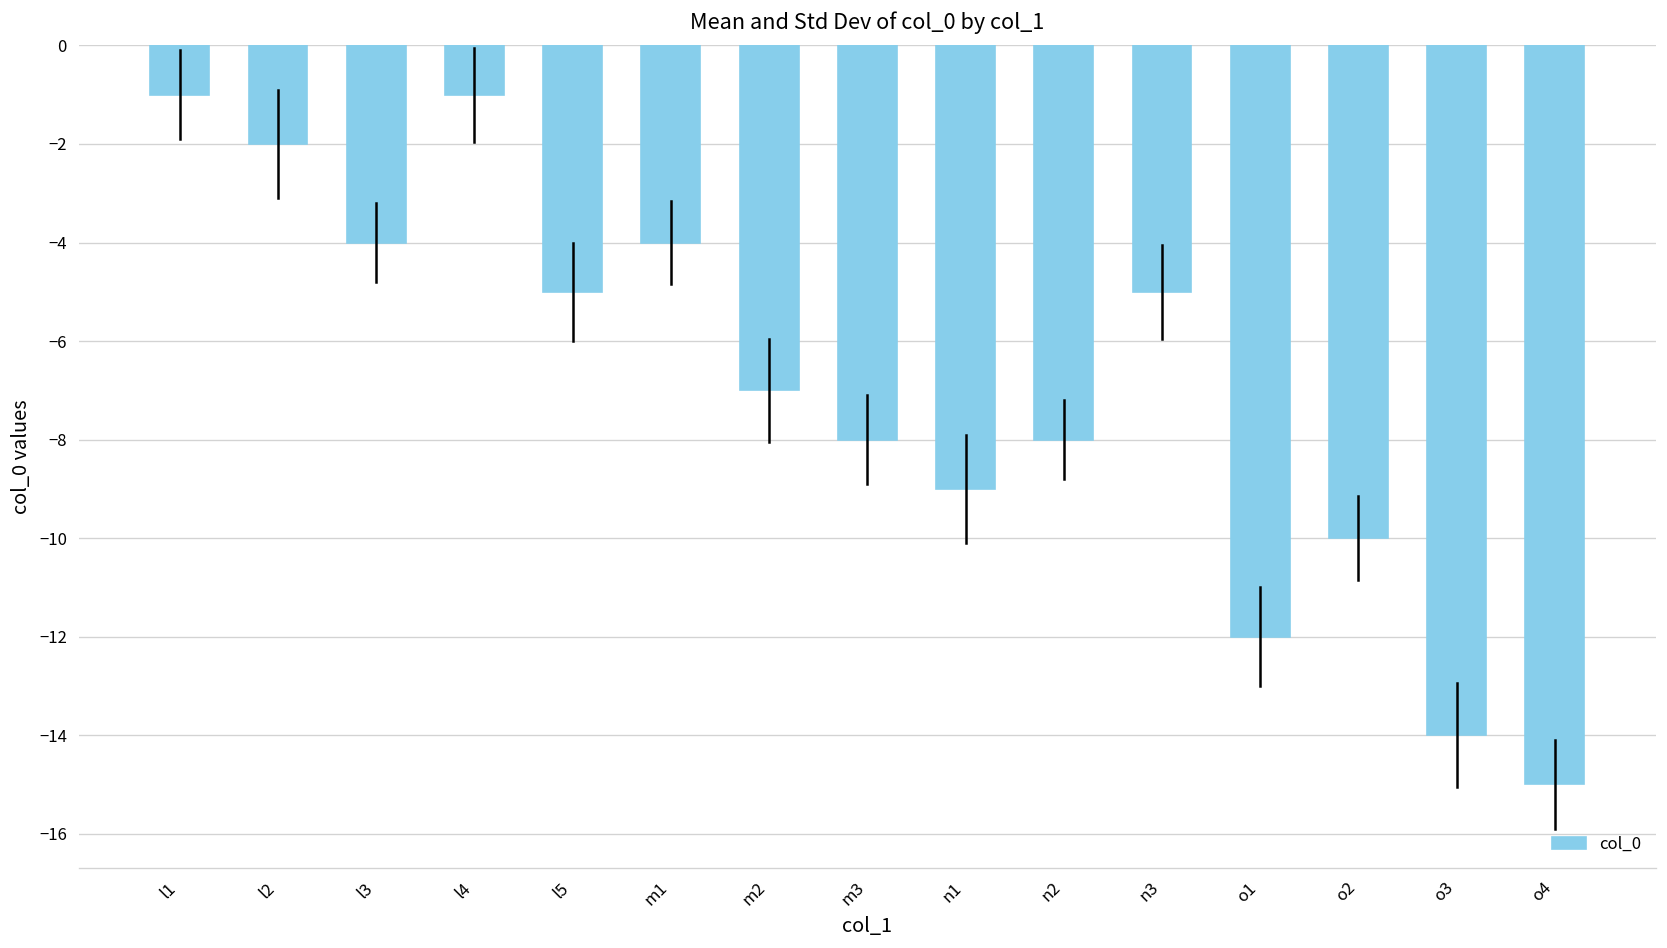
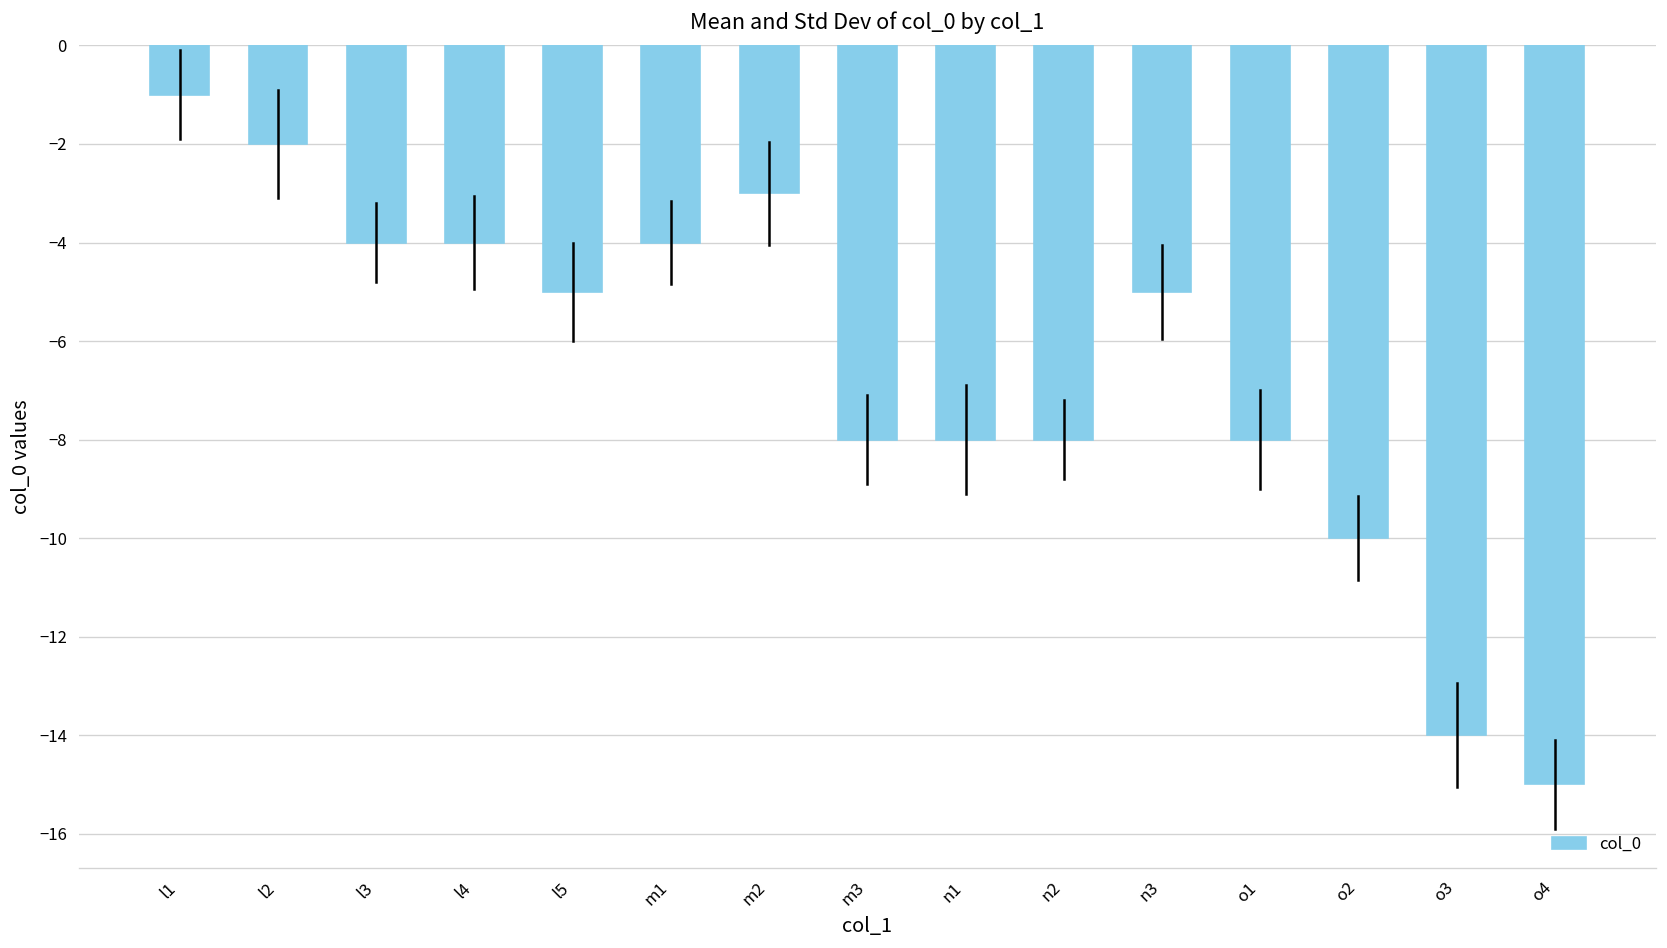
col_0, l4: -1.0 -> -4.0
col_0, m2: -7.0 -> -3.0
col_0, n1: -9.0 -> -8.0
col_0, o1: -12.0 -> -8.0
